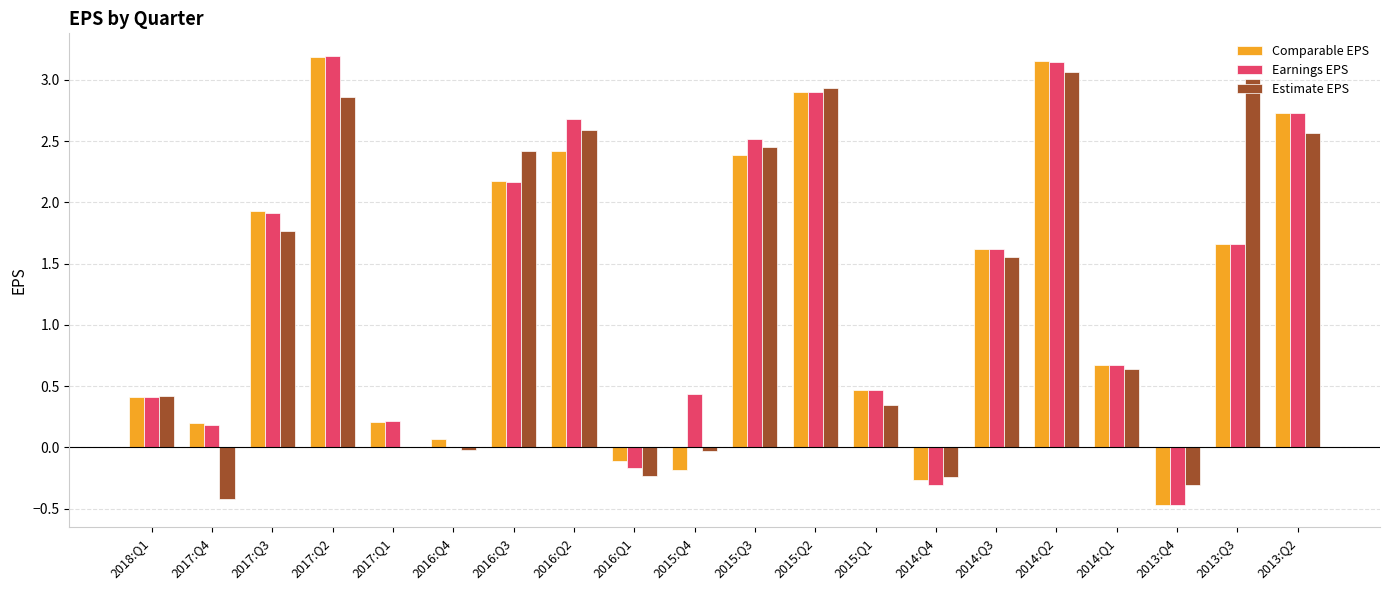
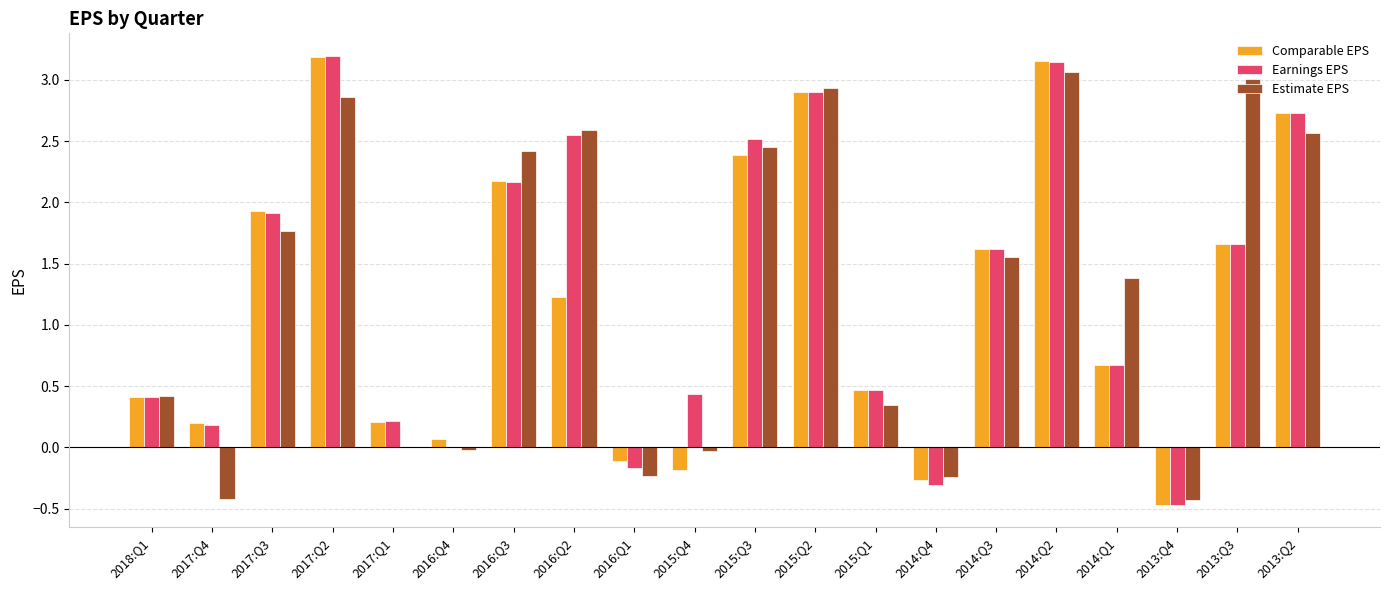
Comparable EPS, 2016:Q2: 2.42 -> 1.23
Earnings EPS, 2016:Q2: 2.68 -> 2.55
Estimate EPS, 2014:Q1: 0.64 -> 1.38
Estimate EPS, 2013:Q4: -0.31 -> -0.43
